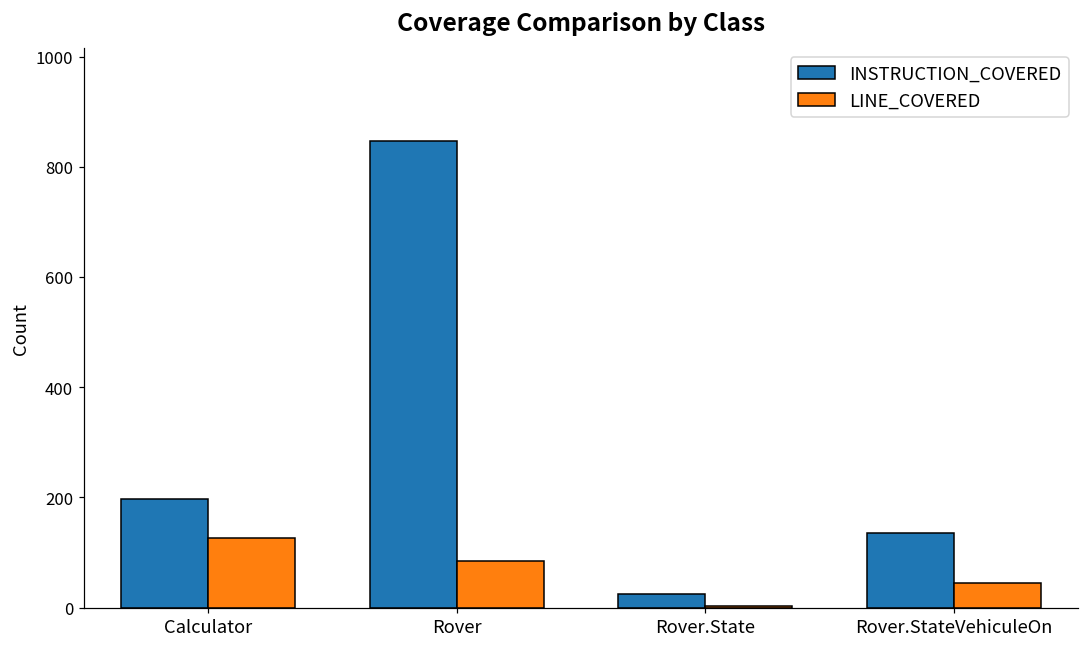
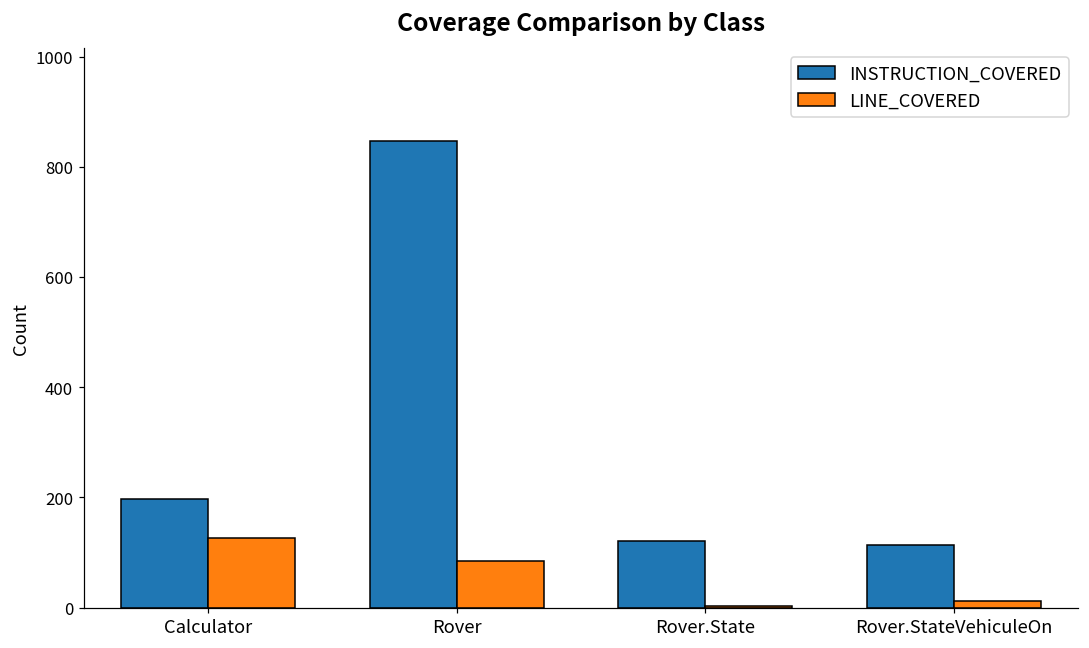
INSTRUCTION_COVERED, Rover.State: 20 -> 120
INSTRUCTION_COVERED, Rover.StateVehiculeOn: 140 -> 110
LINE_COVERED, Rover.StateVehiculeOn: 50 -> 10
